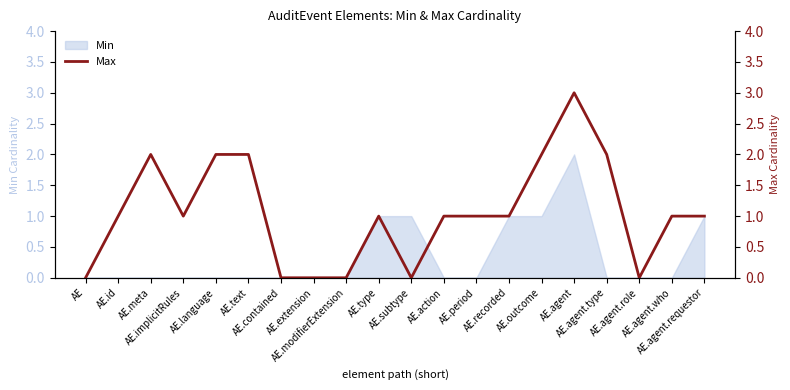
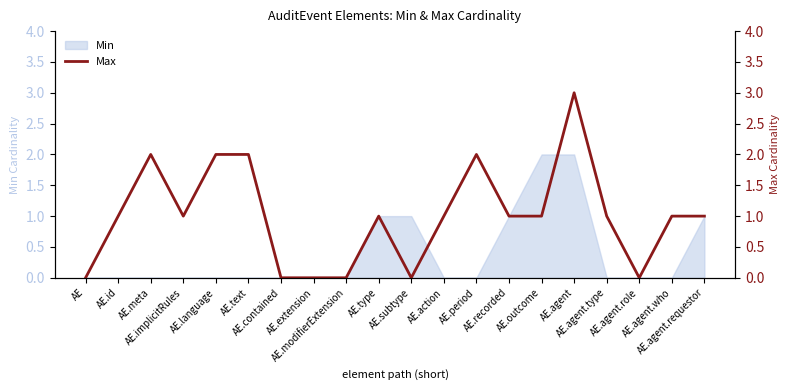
Min, AE.outcome: 1 -> 2
Max, AE.period: 1 -> 2
Max, AE.outcome: 2 -> 1
Max, AE.agent.type: 2 -> 1
